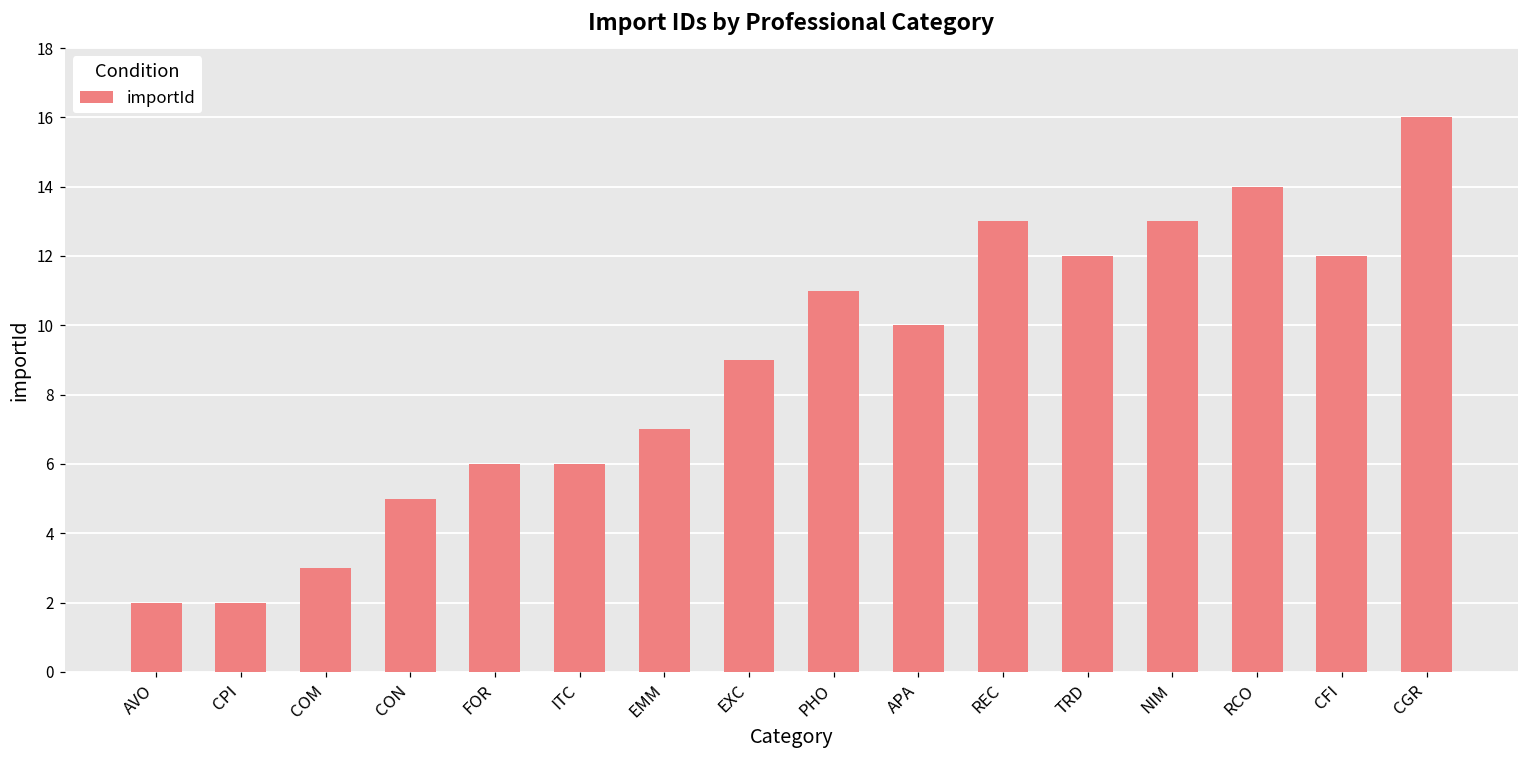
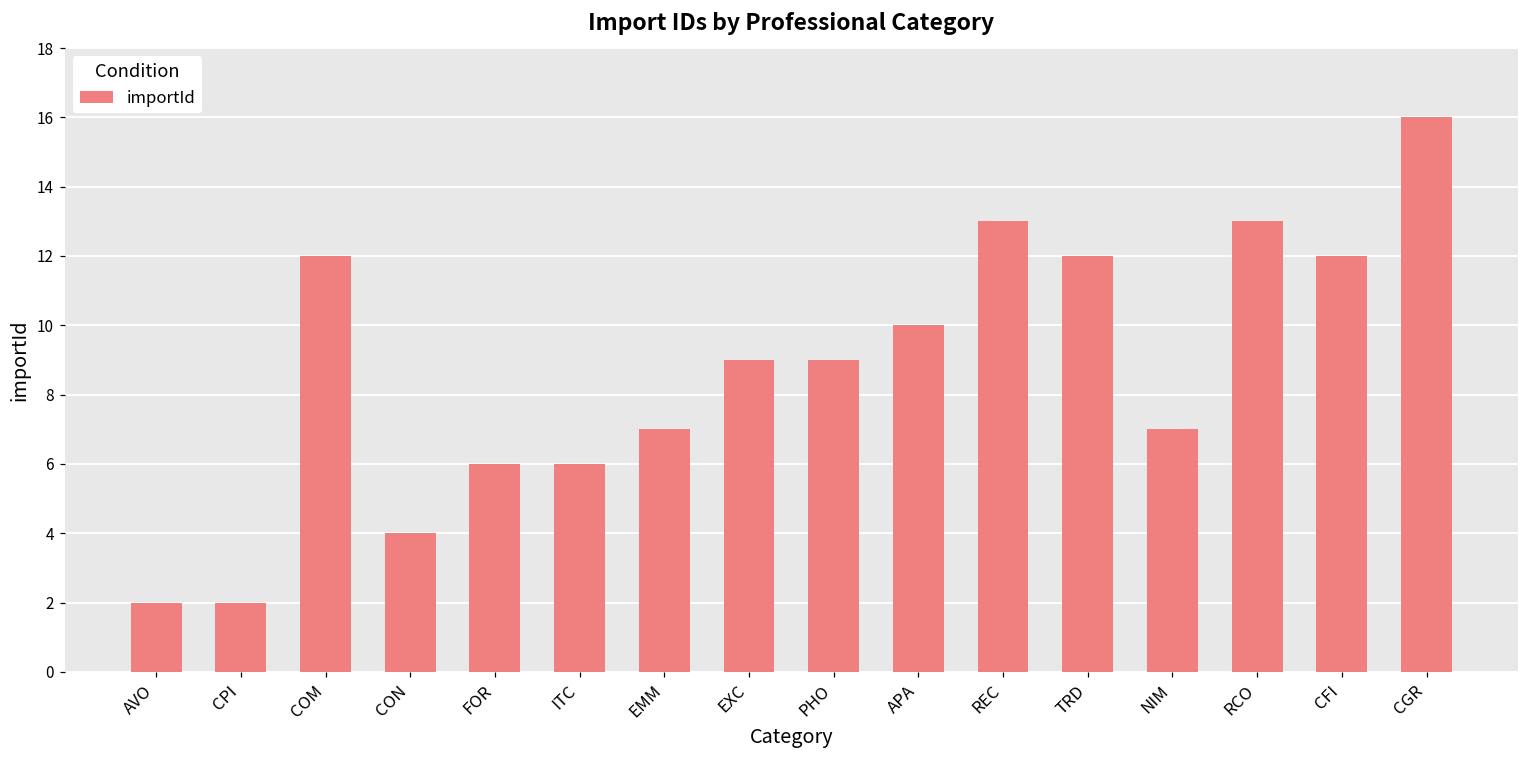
COM: 3 -> 12
CON: 5 -> 4
PHO: 11 -> 9
NIM: 13 -> 7
RCO: 14 -> 13
